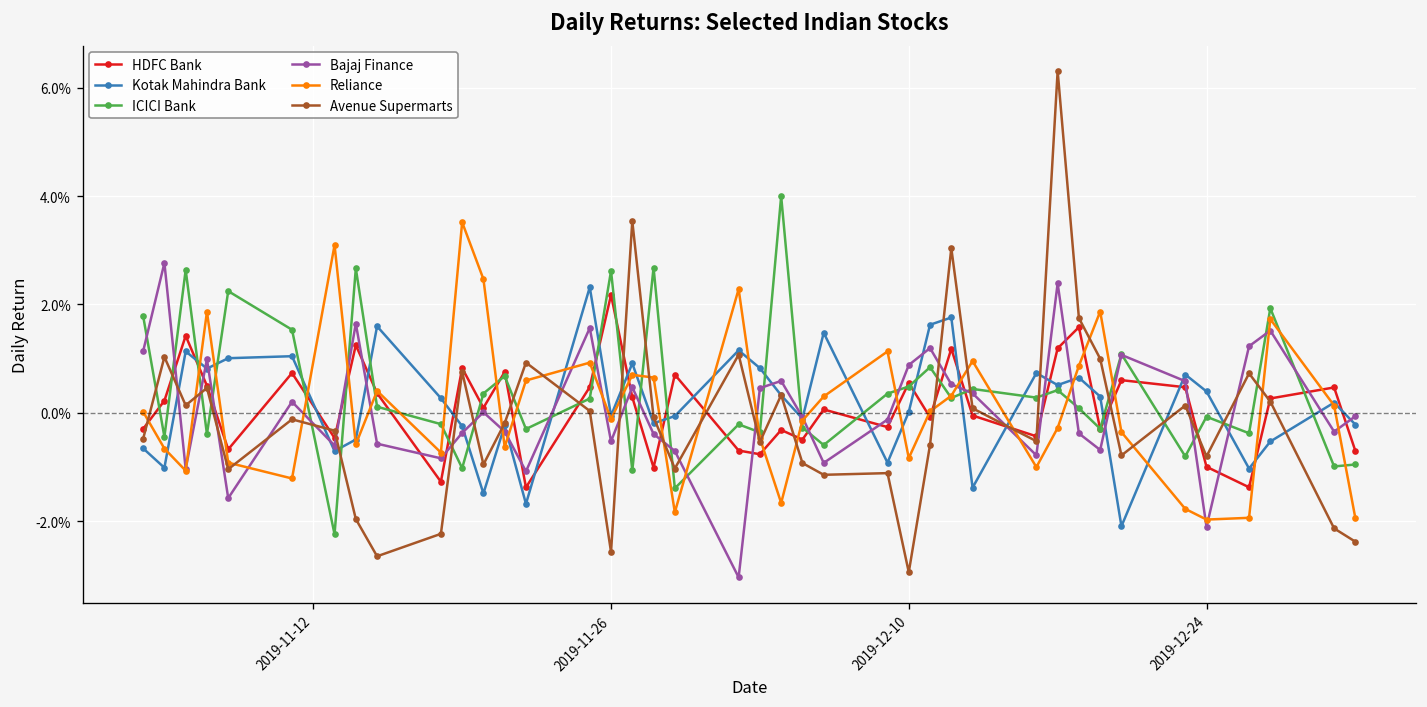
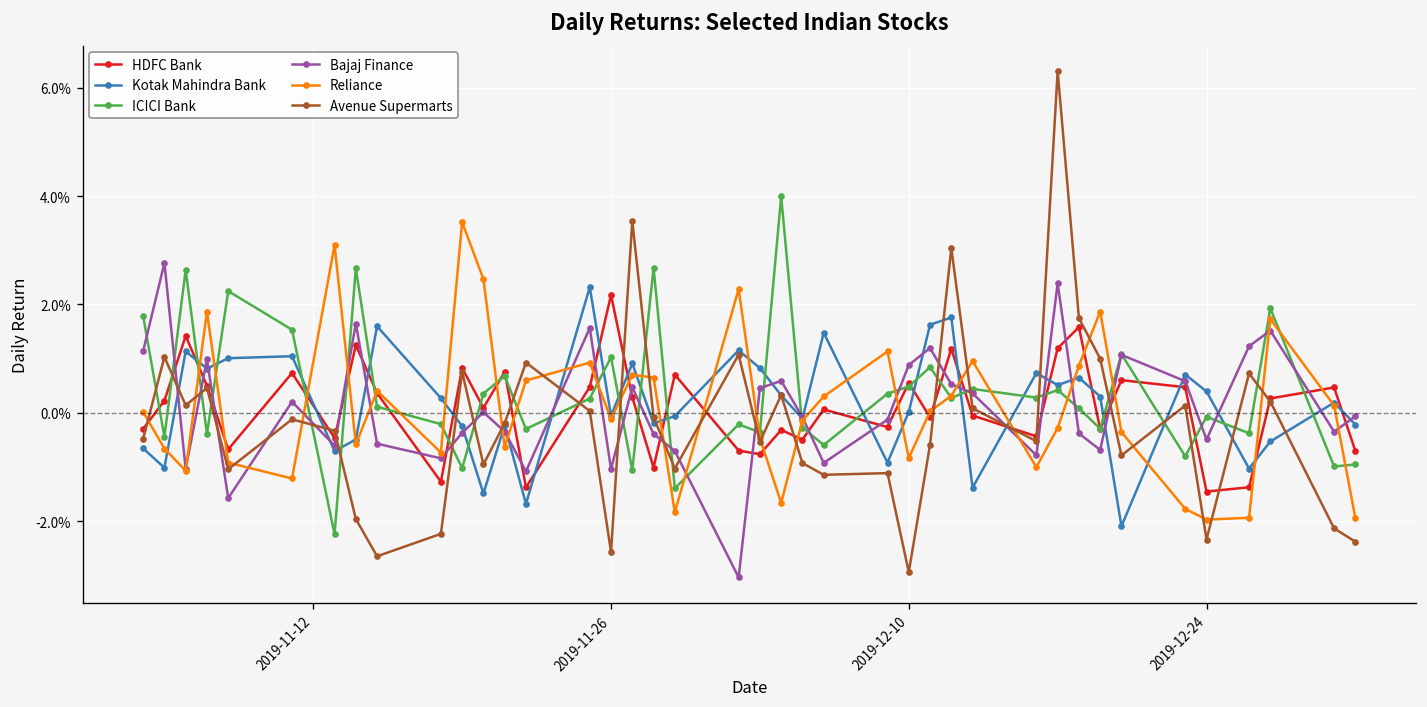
ICICI Bank, 2019-11-26: 2.6% -> 1.0%
Bajaj Finance, 2019-11-26: -0.5% -> -1.0%
HDFC Bank, 2019-12-24: -1.0% -> -1.5%
Bajaj Finance, 2019-12-24: -2.1% -> -0.5%
Avenue Supermarts, 2019-12-24: -0.8% -> -2.3%
